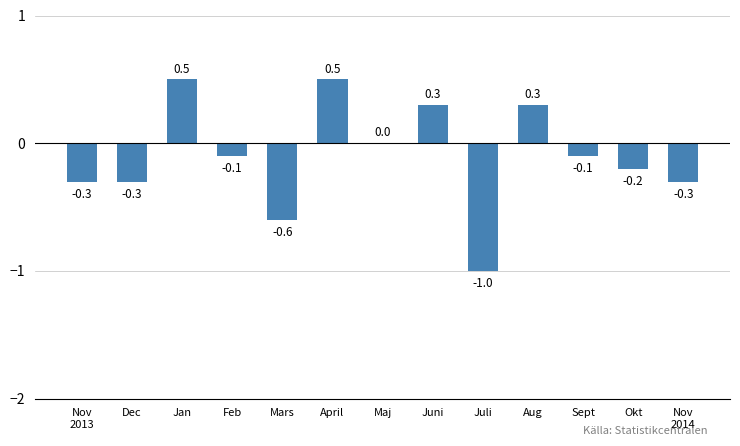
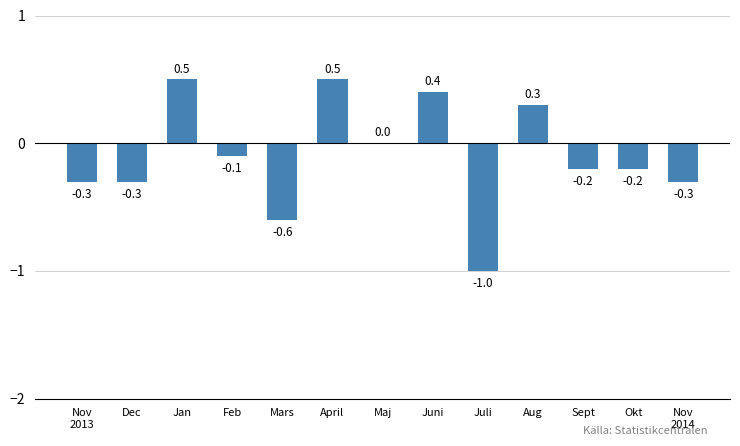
Juni: 0.3 -> 0.4
Sept: -0.1 -> -0.2
